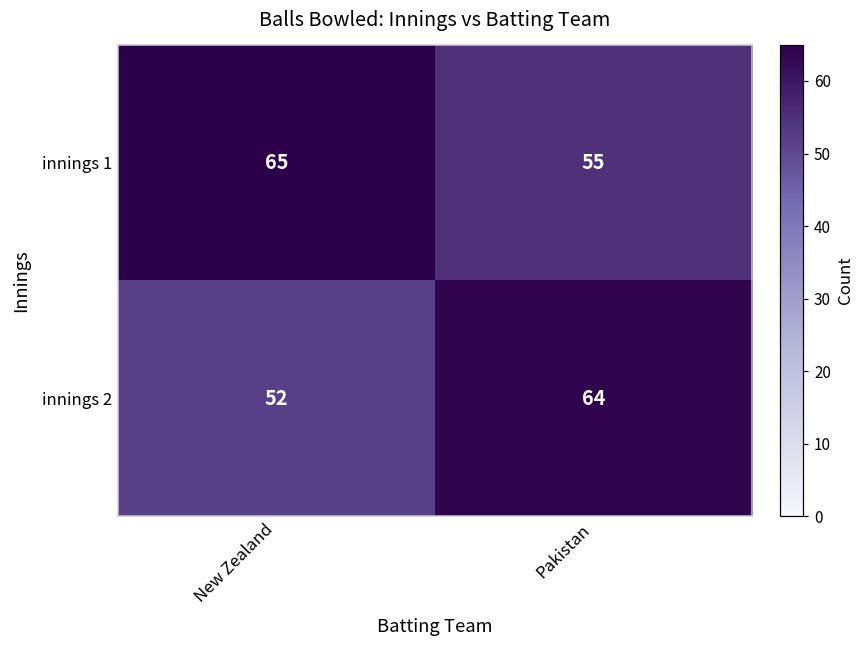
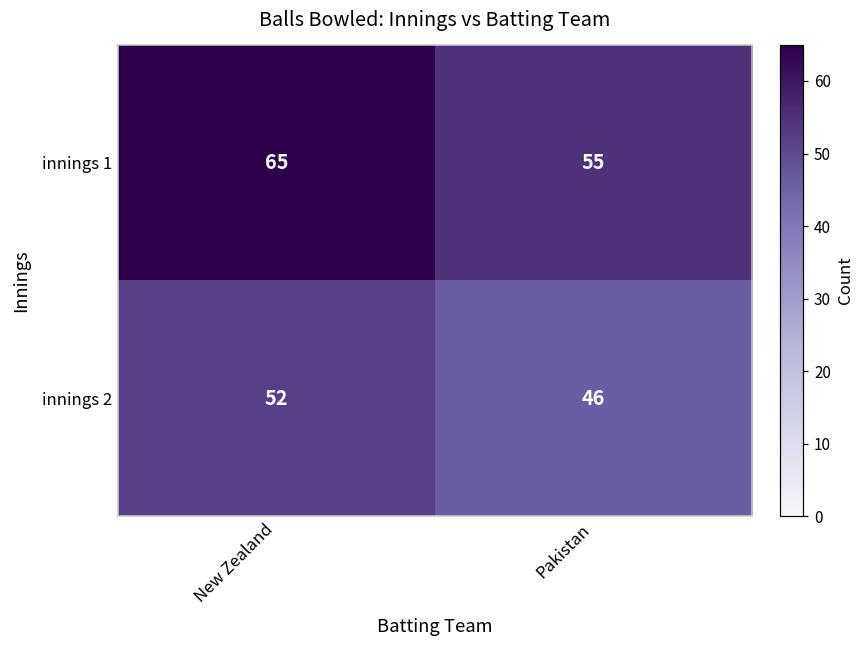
innings 2, Pakistan: 64 -> 46
